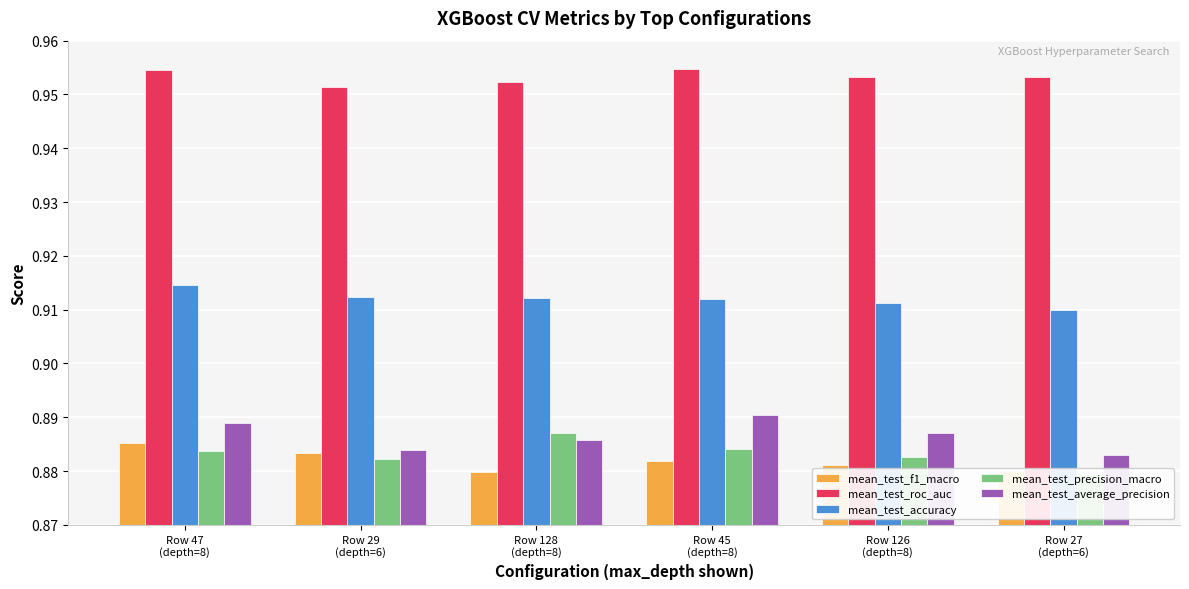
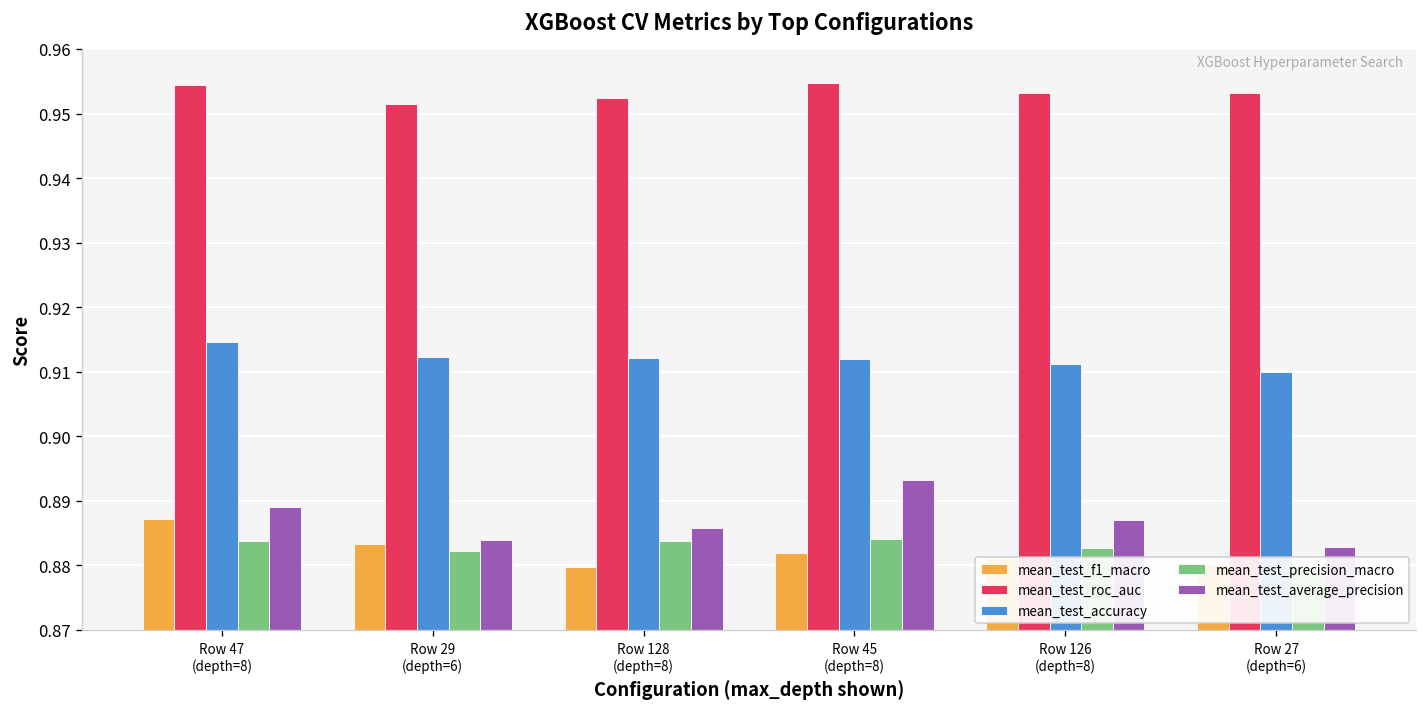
mean_test_f1_macro, Row 47 (depth=8): 0.885 -> 0.887
mean_test_precision_macro, Row 128 (depth=8): 0.887 -> 0.884
mean_test_average_precision, Row 45 (depth=8): 0.890 -> 0.893
